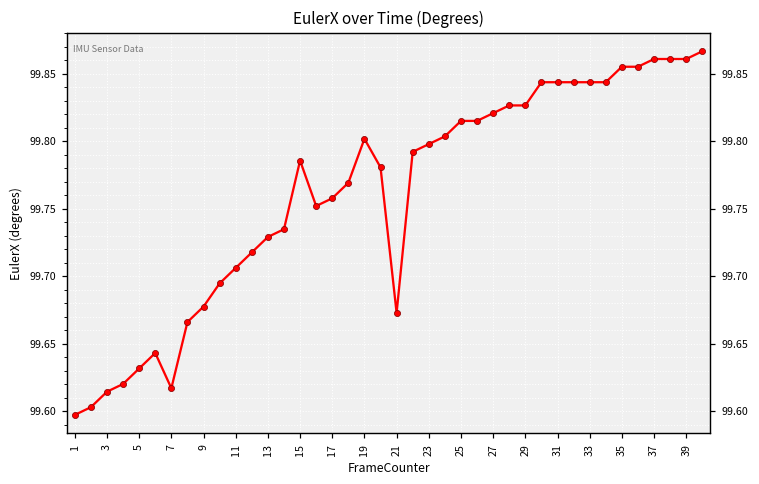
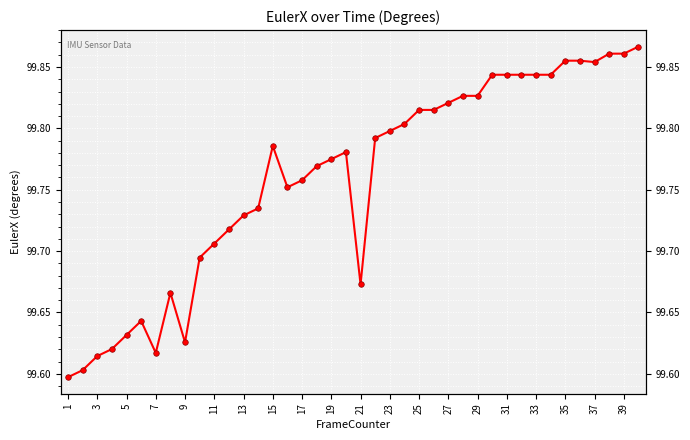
9: 99.678 -> 99.626
19: 99.802 -> 99.775
37: 99.861 -> 99.854
